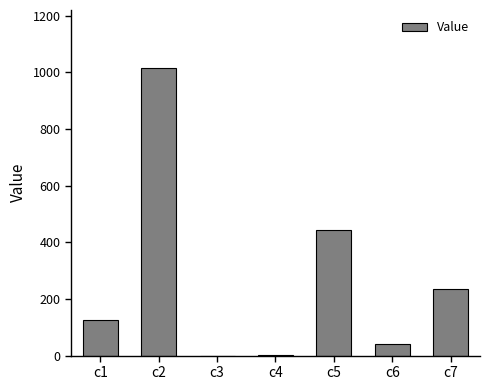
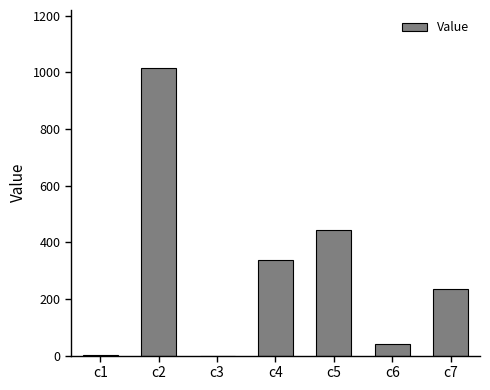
c1: 130 -> 0
c4: 0 -> 340
